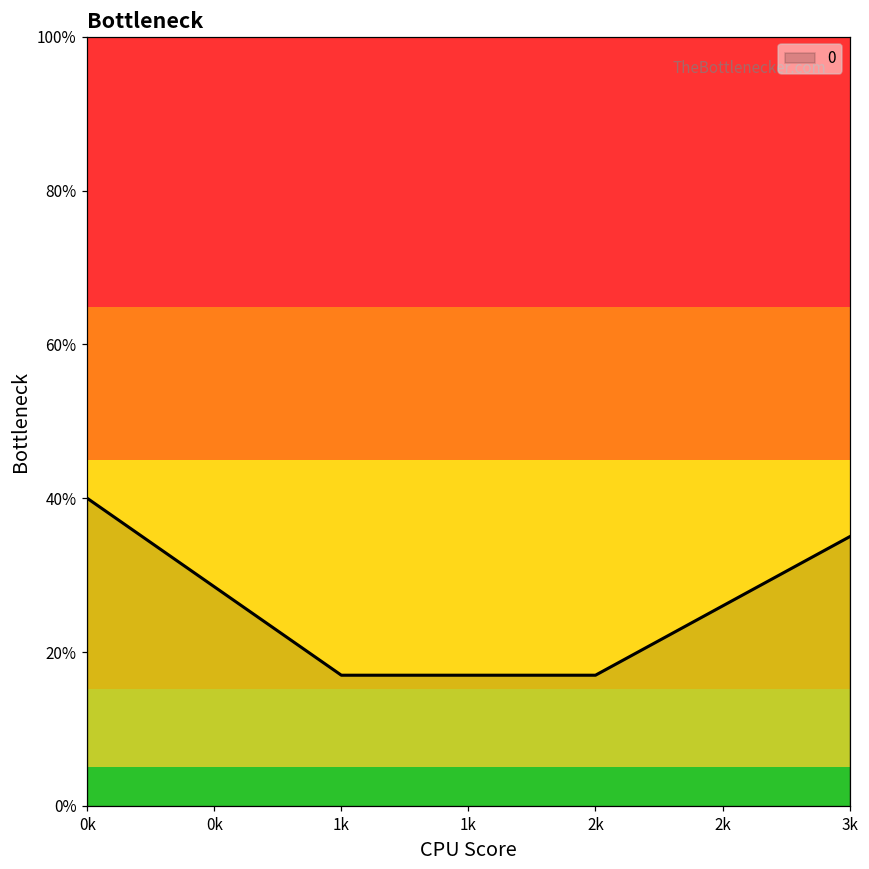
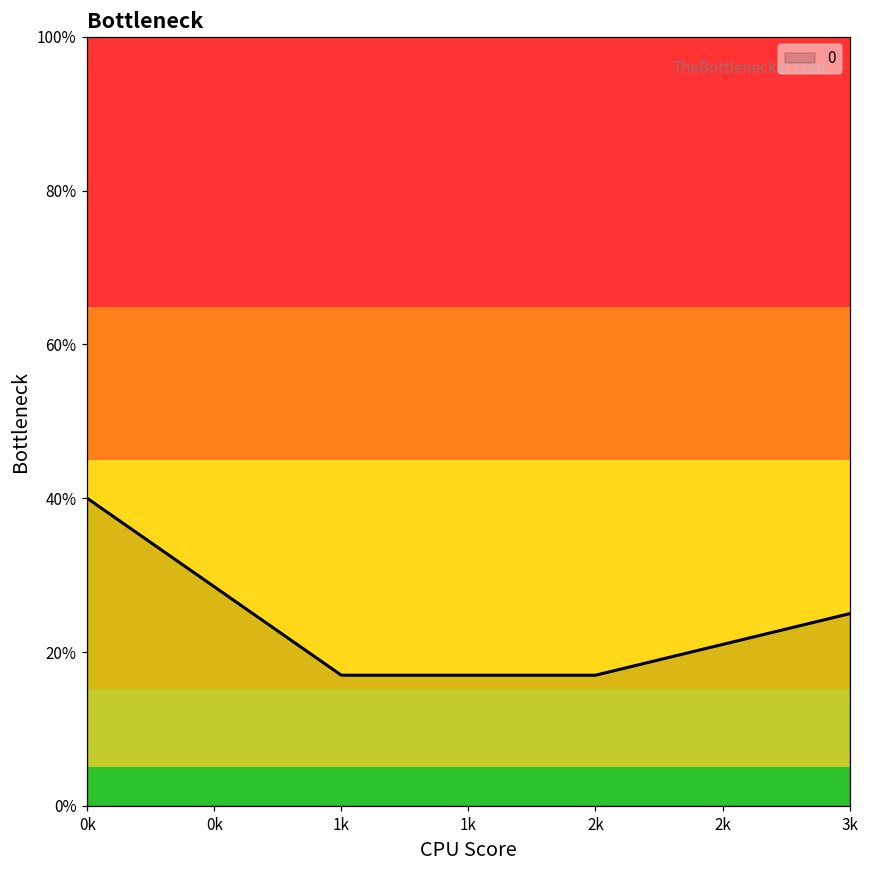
3k: 35% -> 25%
